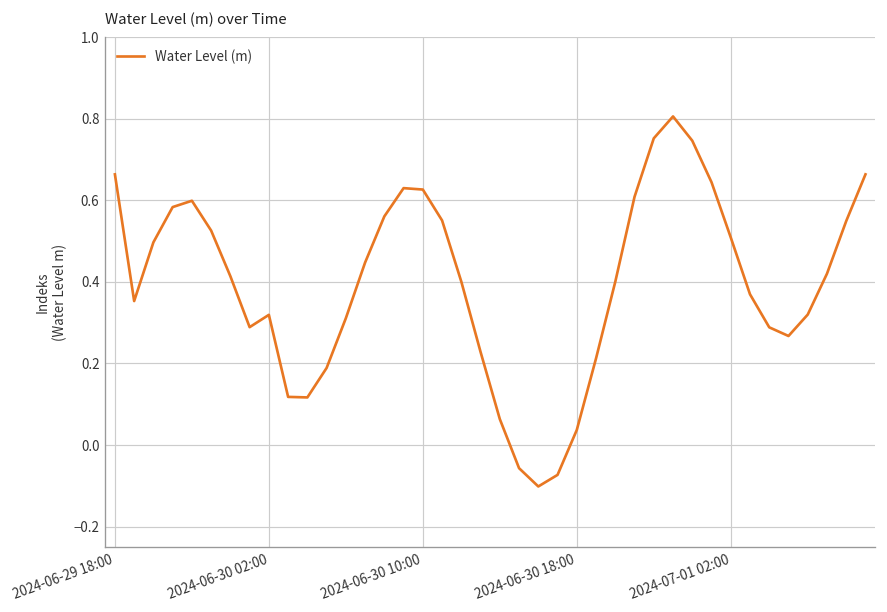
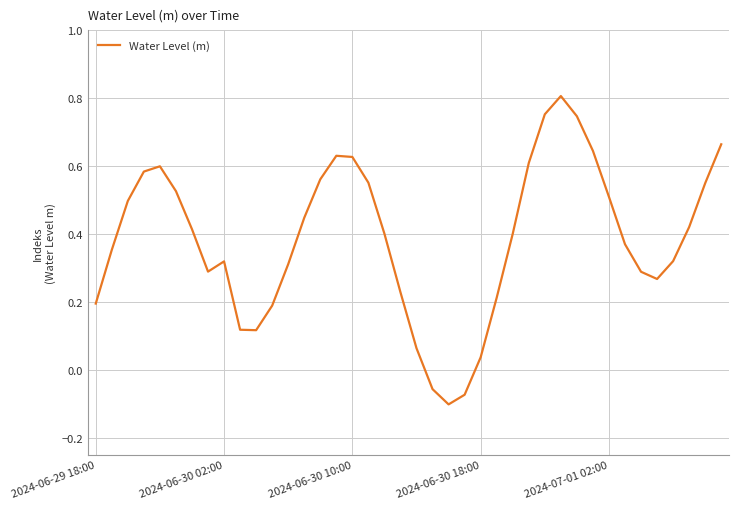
2024-06-29 18:00: 0.66 -> 0.20
